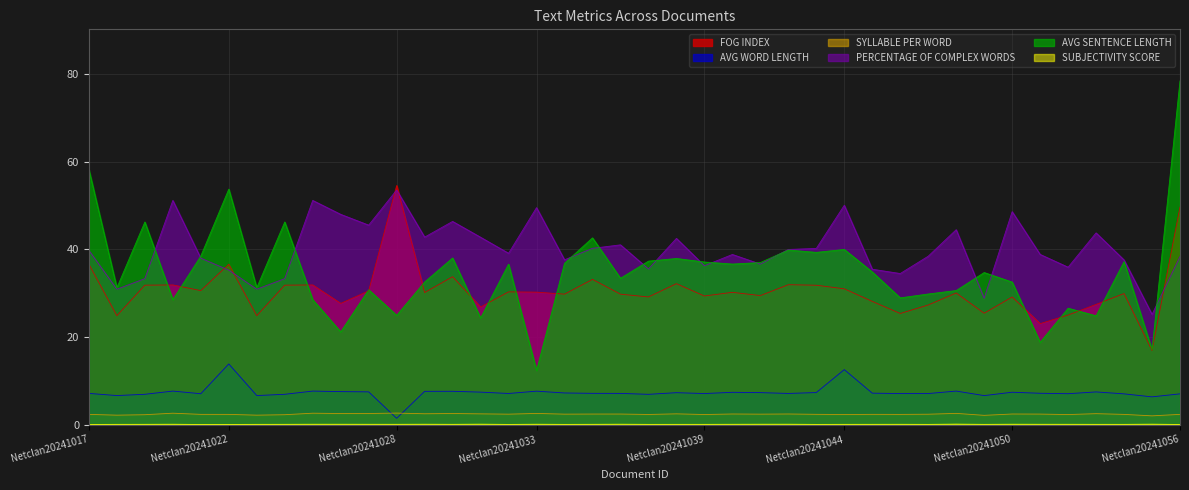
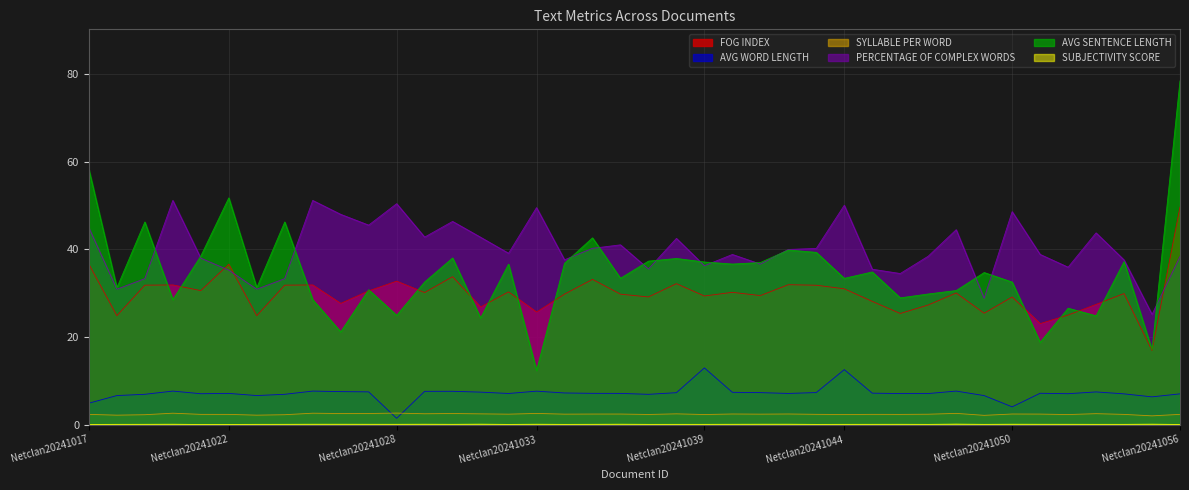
AVG WORD LENGTH, Netclan20241017: 7 -> 5
PERCENTAGE OF COMPLEX WORDS, Netclan20241017: 40 -> 45
AVG WORD LENGTH, Netclan20241022: 14 -> 7
AVG SENTENCE LENGTH, Netclan20241022: 54 -> 52
FOG INDEX, Netclan20241028: 55 -> 33
PERCENTAGE OF COMPLEX WORDS, Netclan20241028: 54 -> 50
FOG INDEX, Netclan20241033: 30 -> 26
AVG WORD LENGTH, Netclan20241039: 7 -> 13
AVG SENTENCE LENGTH, Netclan20241044: 40 -> 33
AVG WORD LENGTH, Netclan20241050: 7 -> 4
